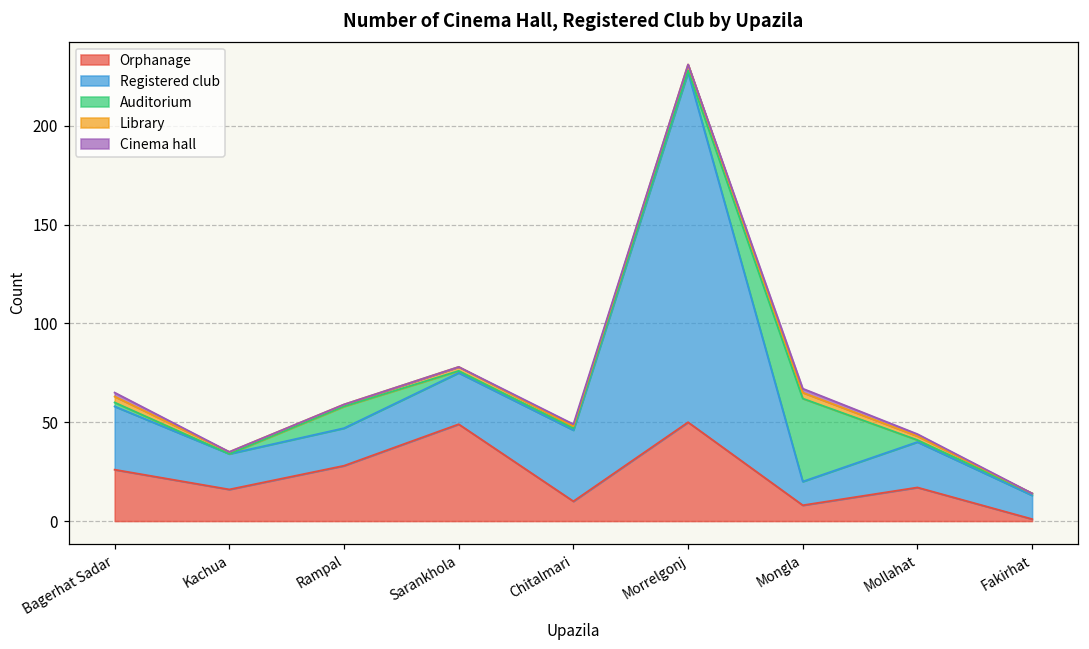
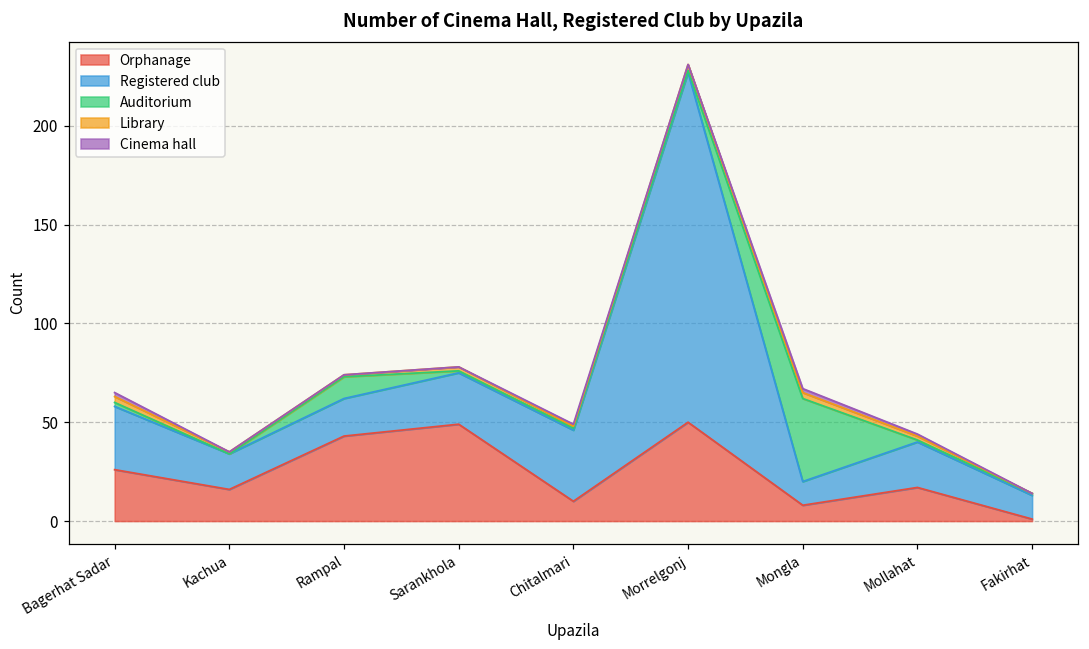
Orphanage, Rampal: 28 -> 43
